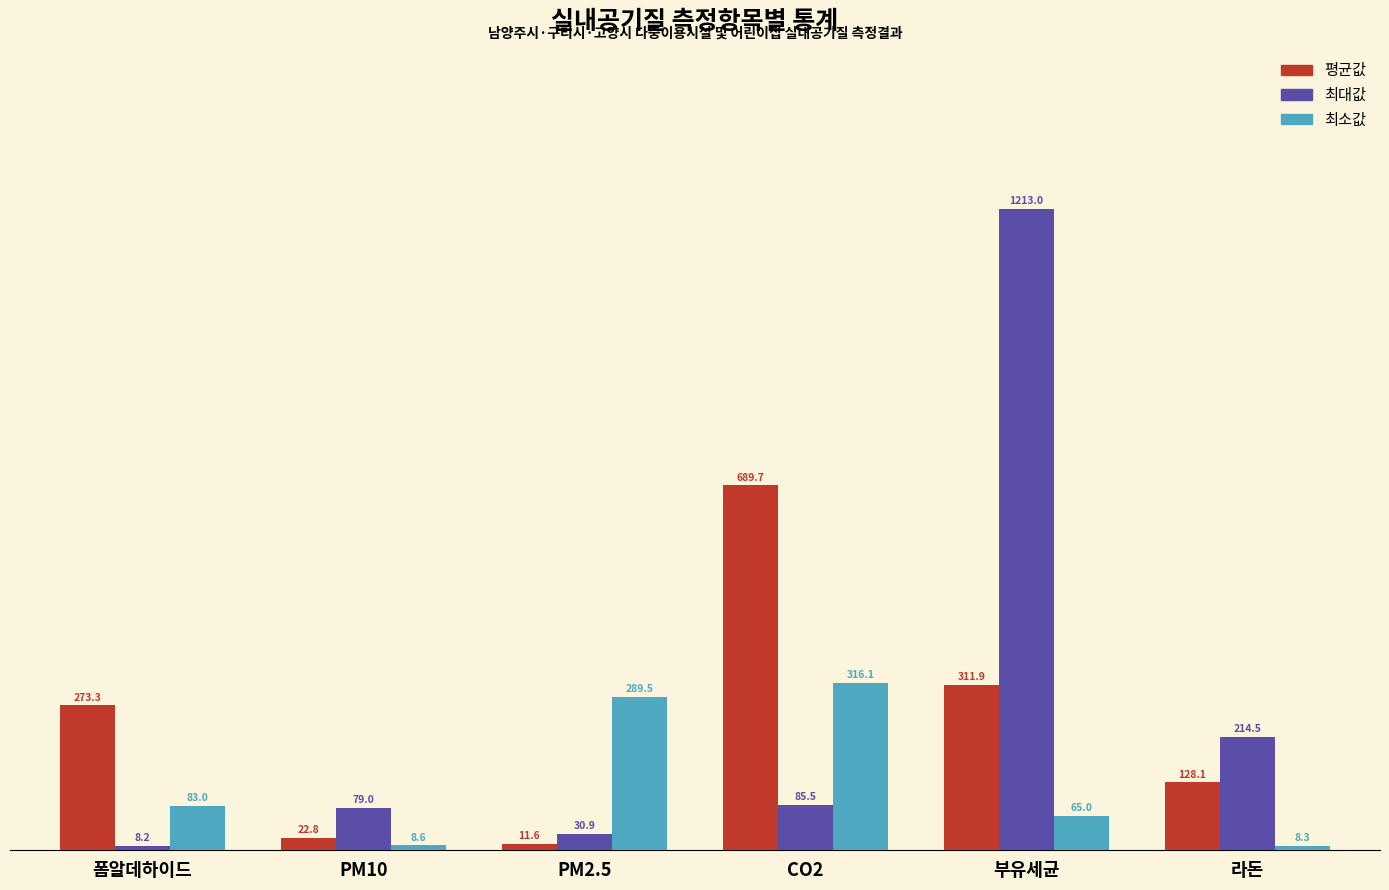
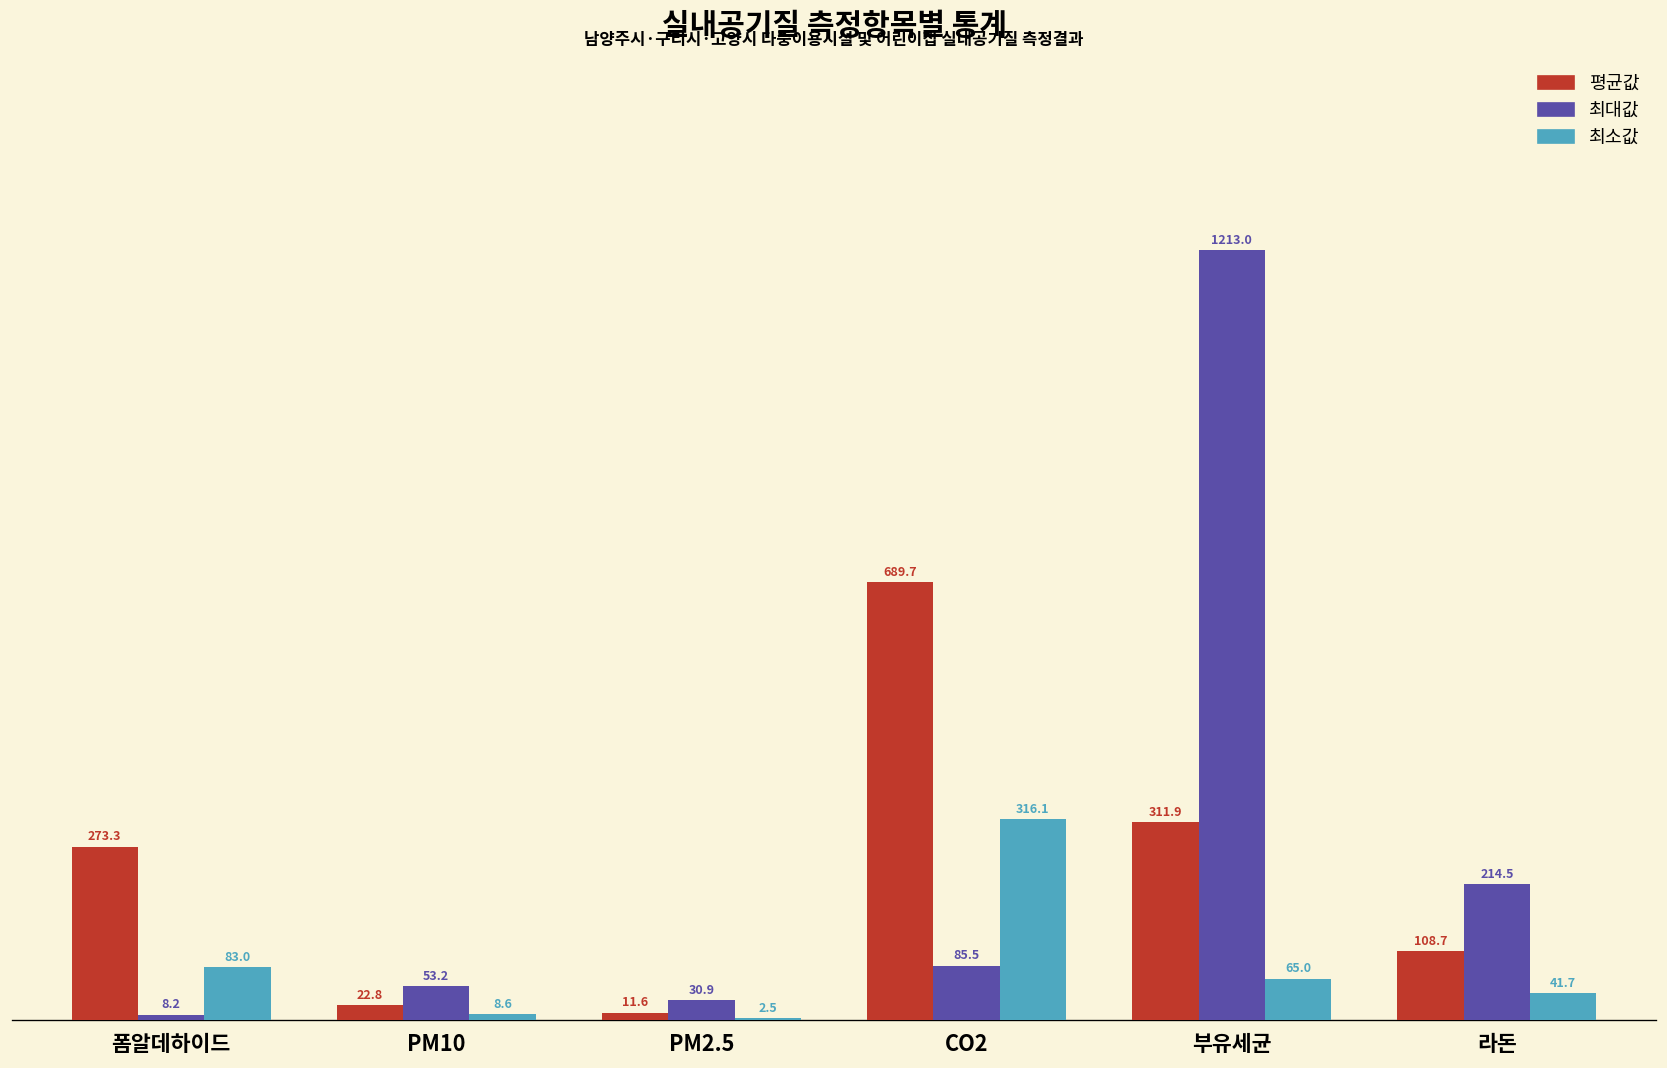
최대값, PM10: 79.0 -> 53.2
최소값, PM2.5: 289.5 -> 2.5
평균값, 라돈: 128.1 -> 108.7
최소값, 라돈: 8.3 -> 41.7
